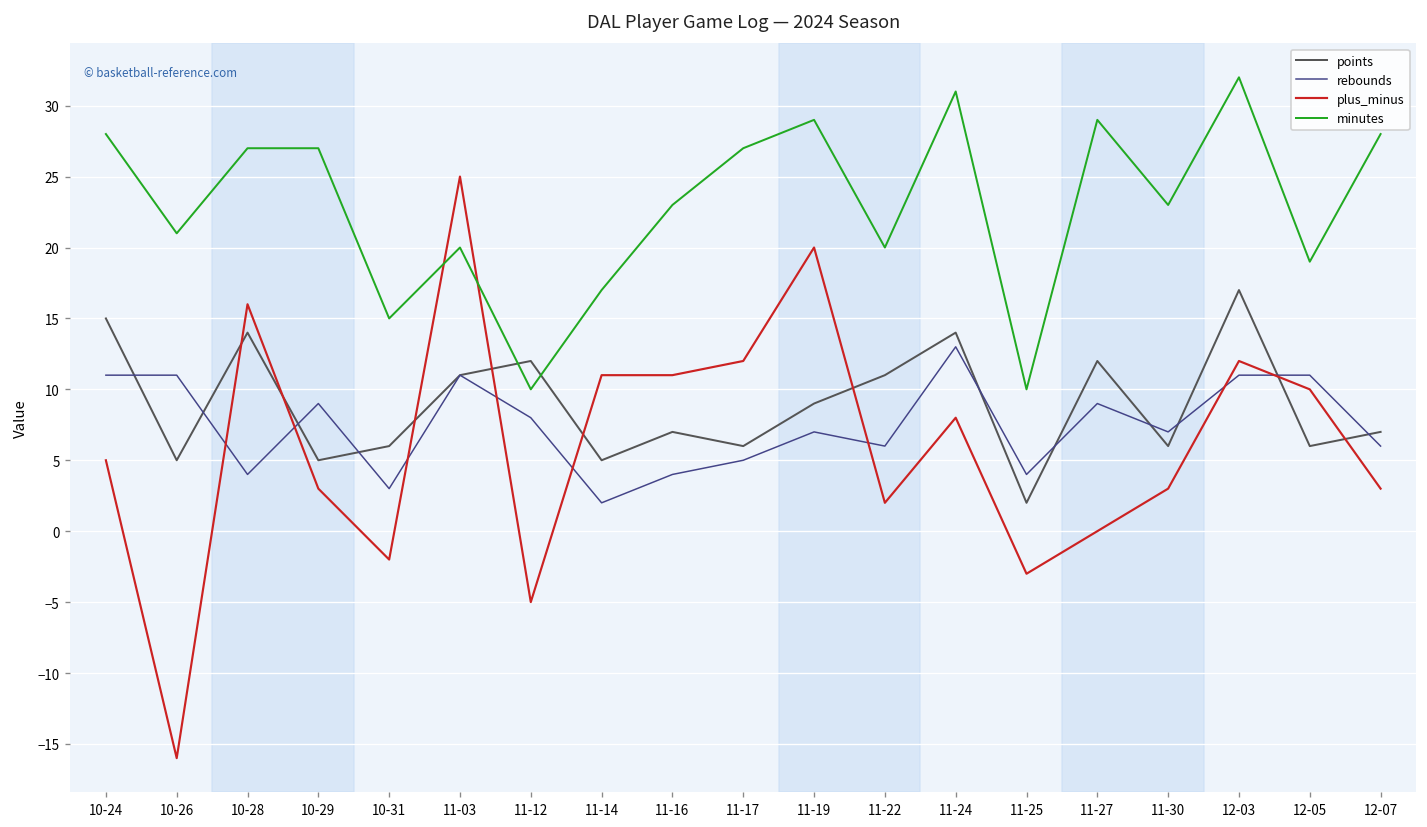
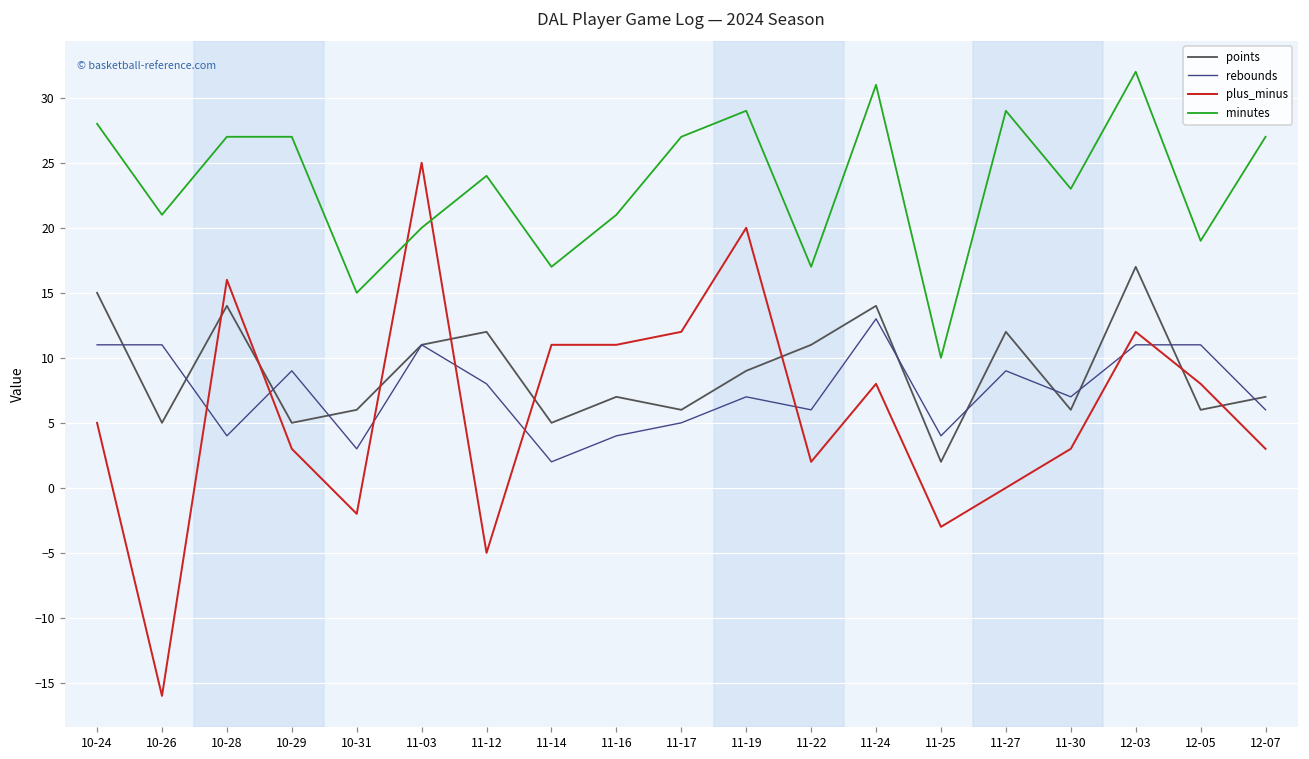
minutes, 11-12: 10 -> 24
minutes, 11-16: 23 -> 21
minutes, 11-22: 20 -> 17
plus_minus, 12-05: 10 -> 8
minutes, 12-07: 28 -> 27
